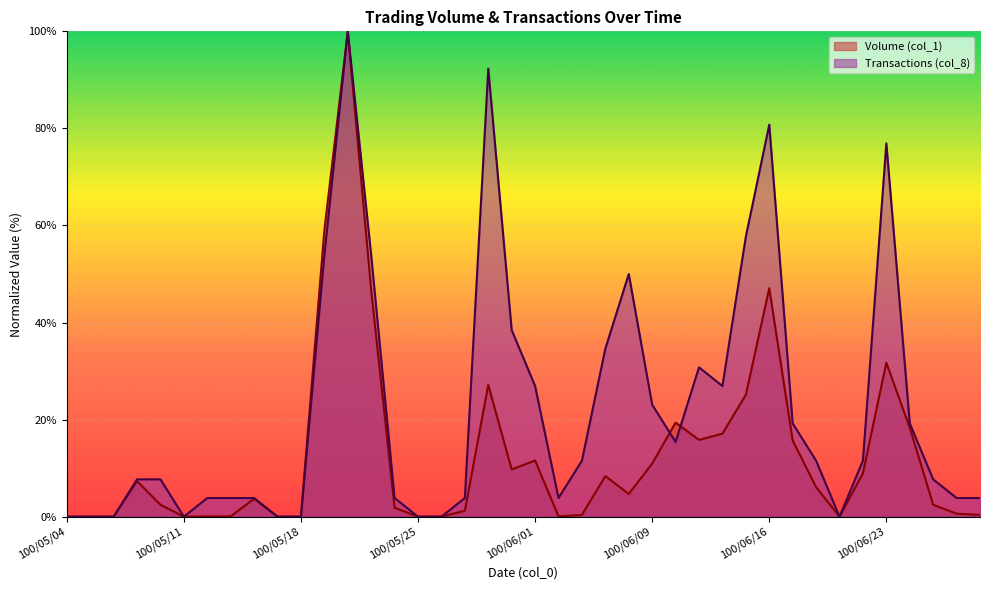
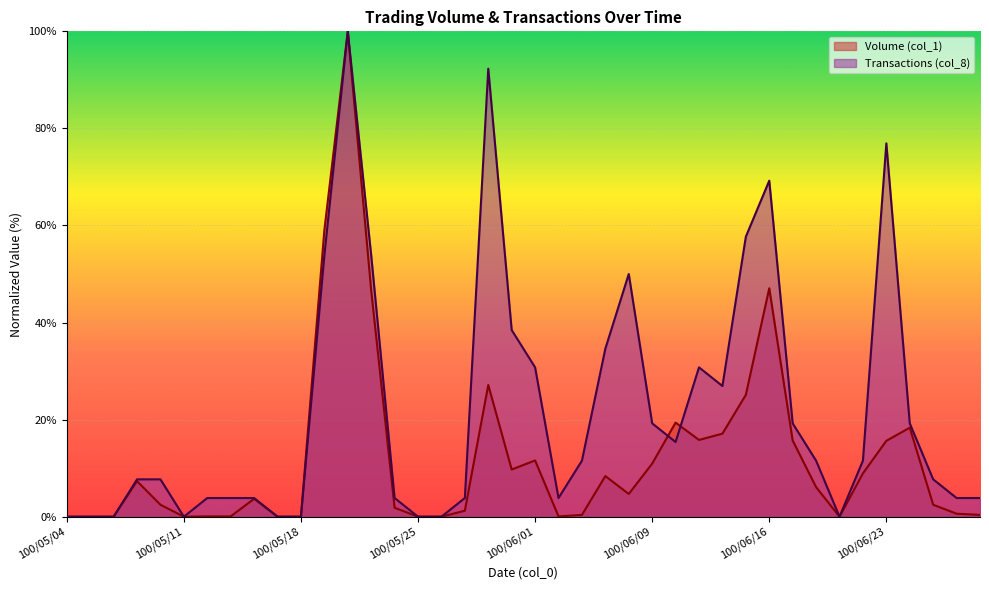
Transactions (col_8), 100/06/01: 27% -> 31%
Transactions (col_8), 100/06/09: 23% -> 19%
Transactions (col_8), 100/06/16: 81% -> 69%
Volume (col_1), 100/06/23: 32% -> 16%
